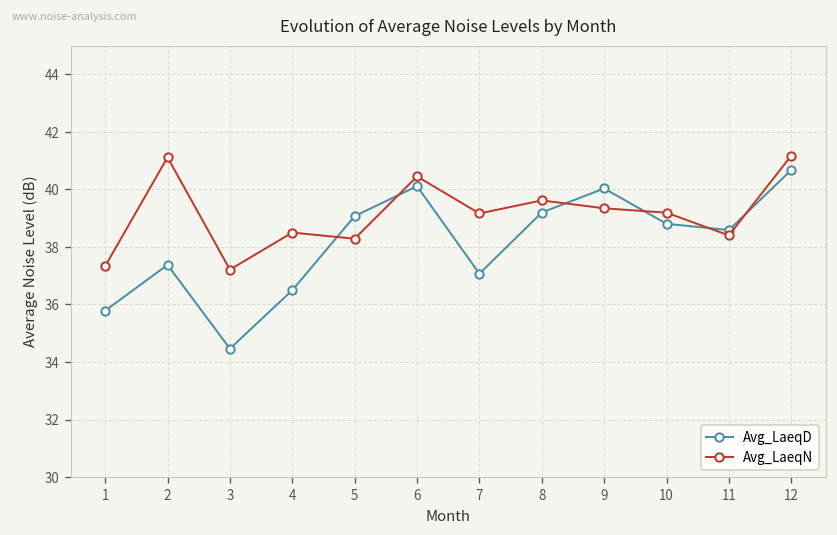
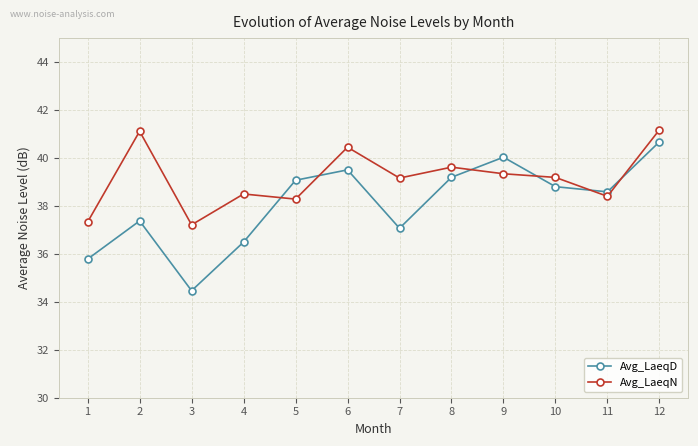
Avg_LaeqD, 6: 40.1 -> 39.5
